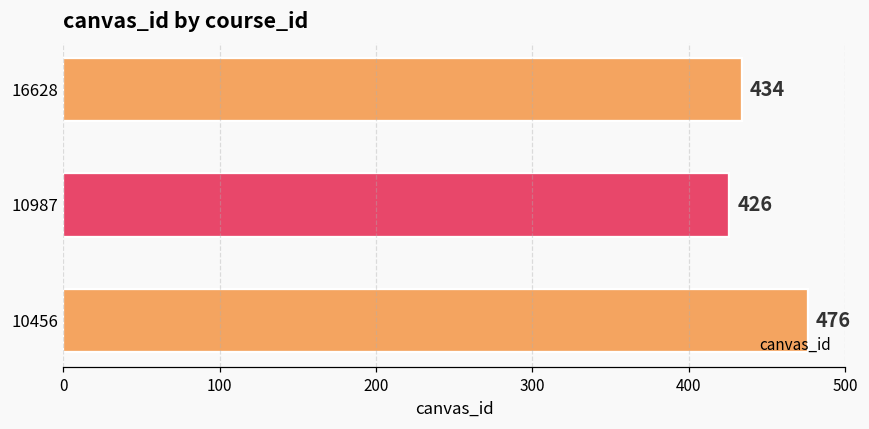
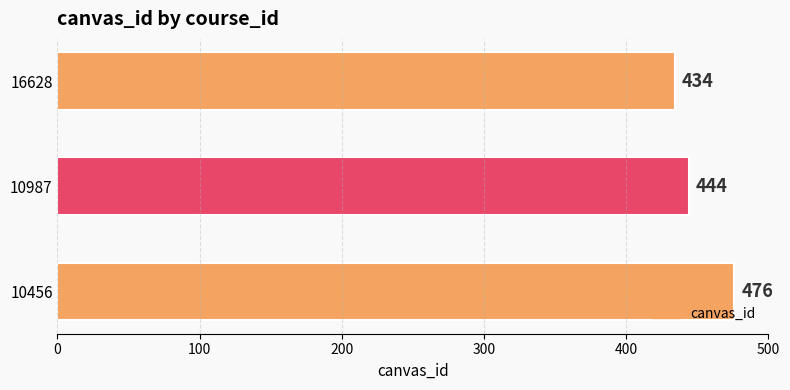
10987: 426 -> 444
